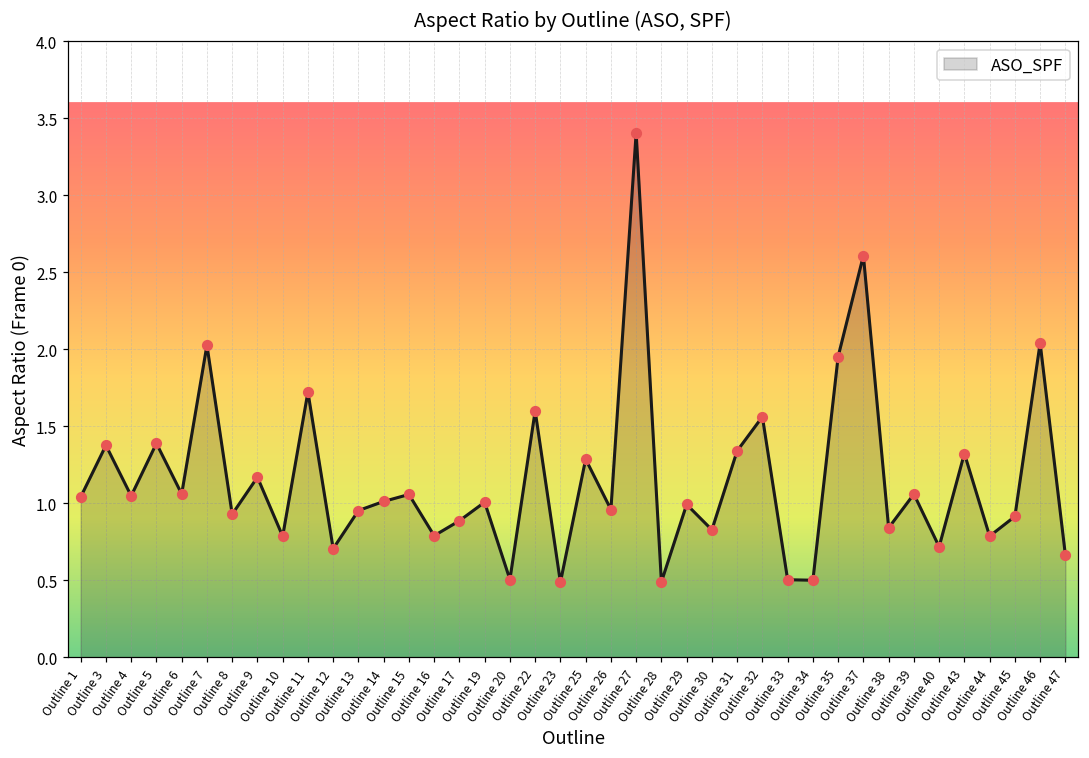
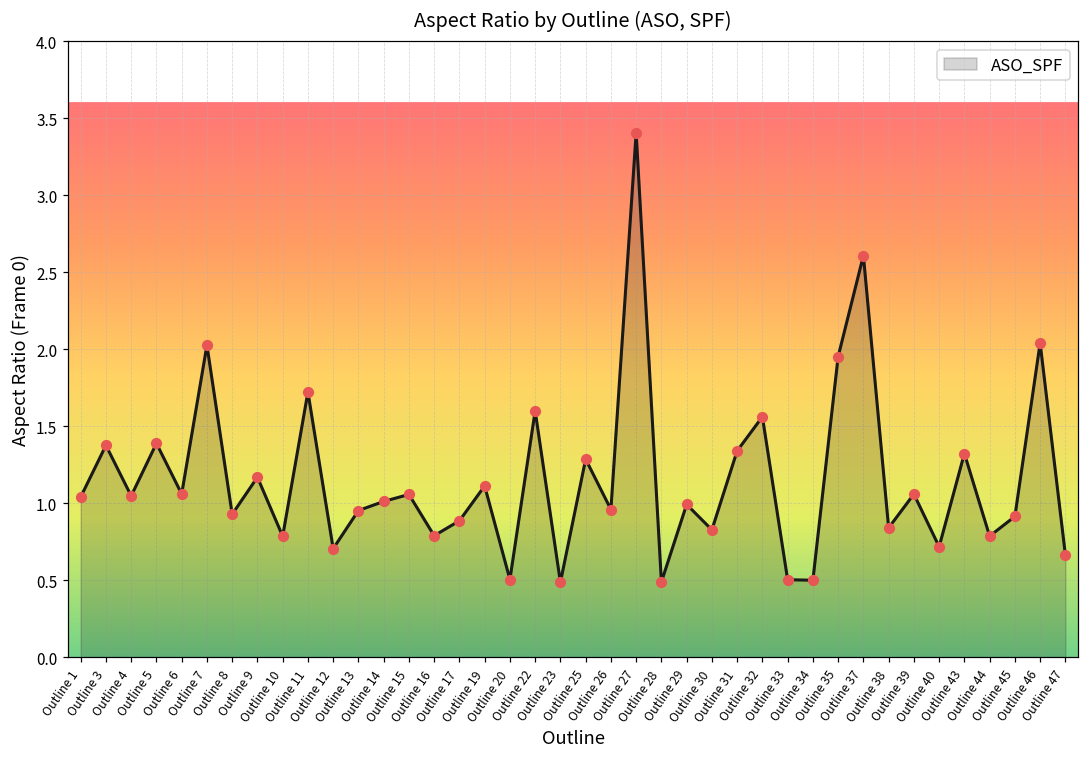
Outline 19: 1.01 -> 1.11
